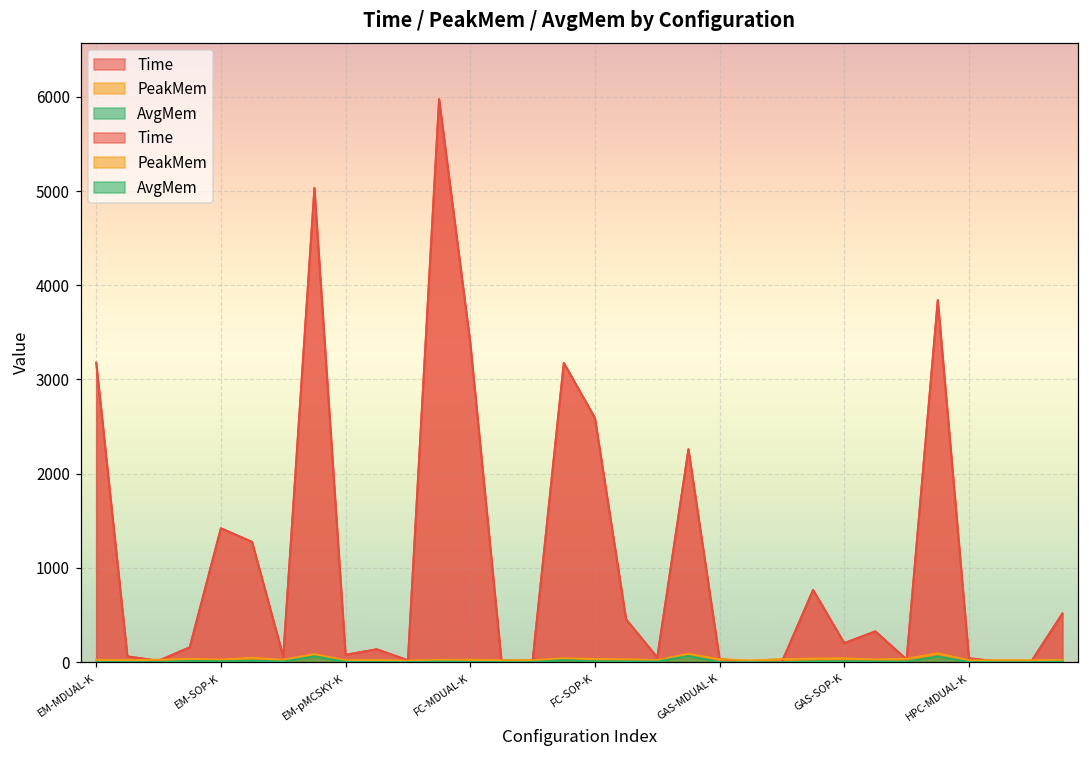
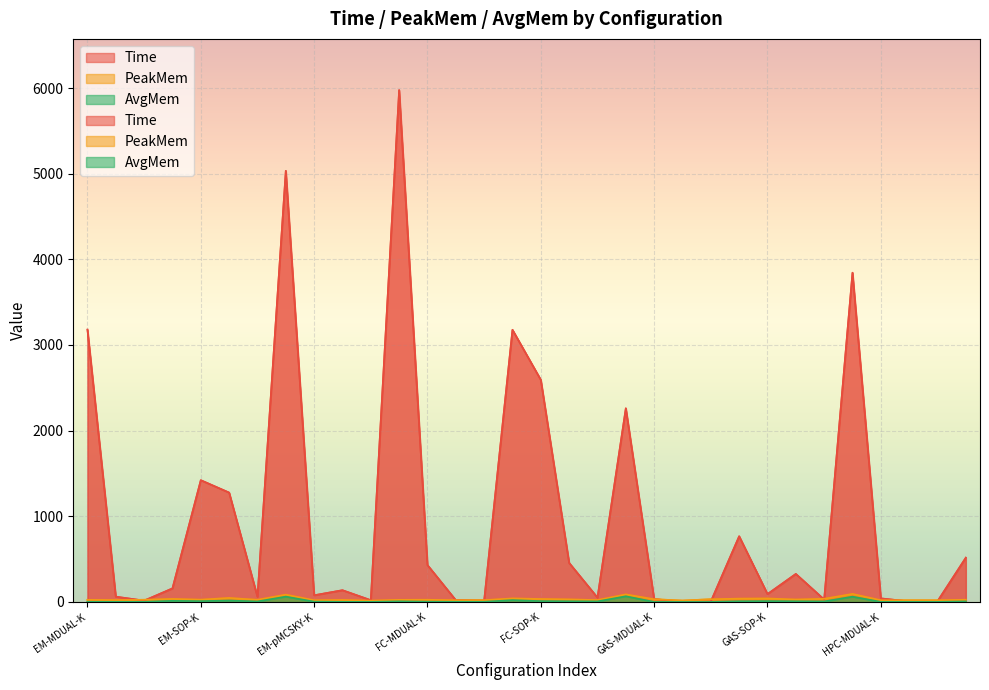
Time, FC-MDUAL-K: 3400 -> 400
Time, GAS-SOP-K: 200 -> 100
